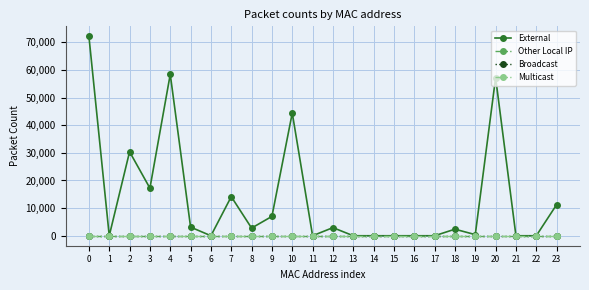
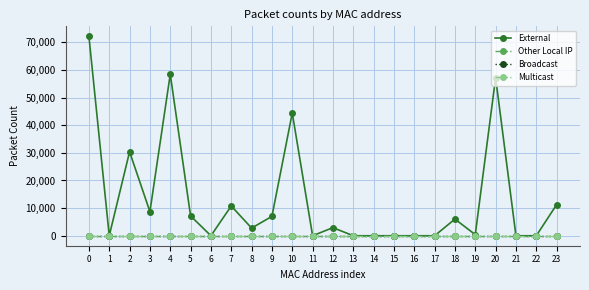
External, 3: 17,000 -> 9,000
External, 5: 3,000 -> 7,000
External, 7: 14,000 -> 11,000
External, 18: 2,000 -> 6,000
